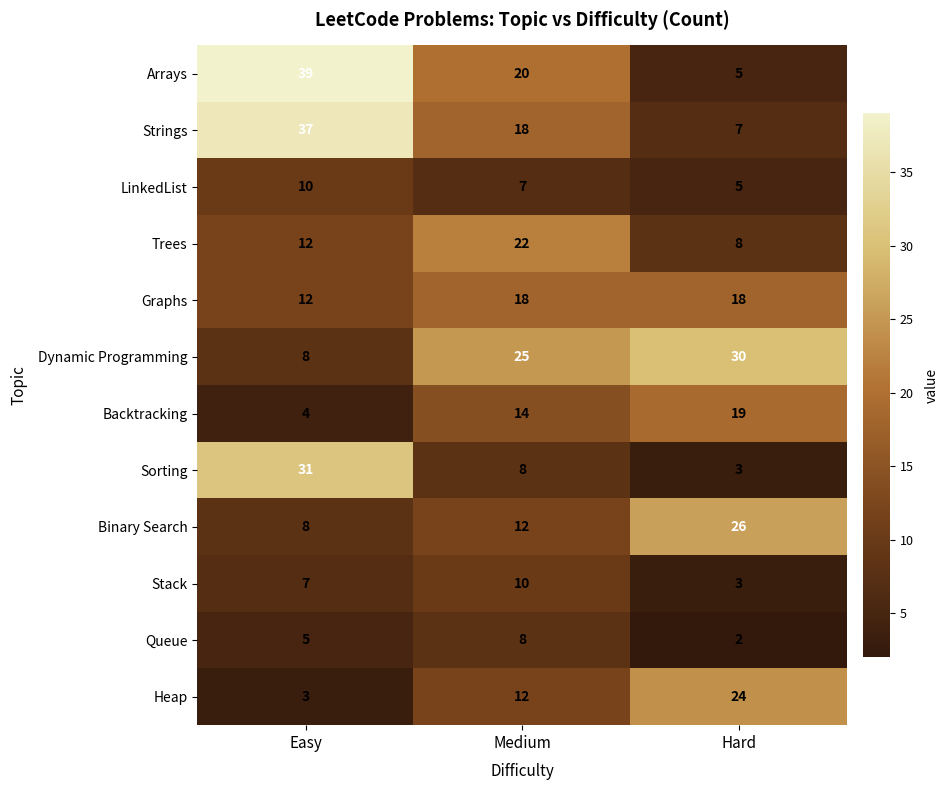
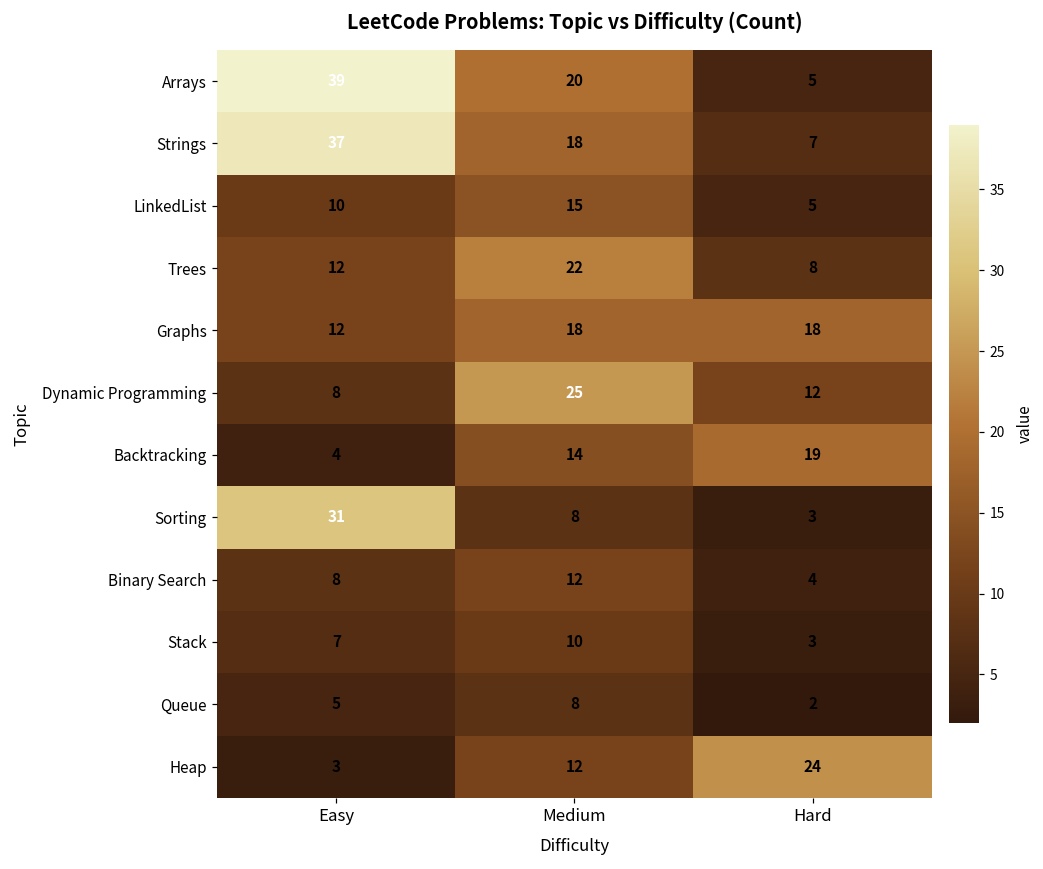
LinkedList, Medium: 7 -> 15
Dynamic Programming, Hard: 30 -> 12
Binary Search, Hard: 26 -> 4
